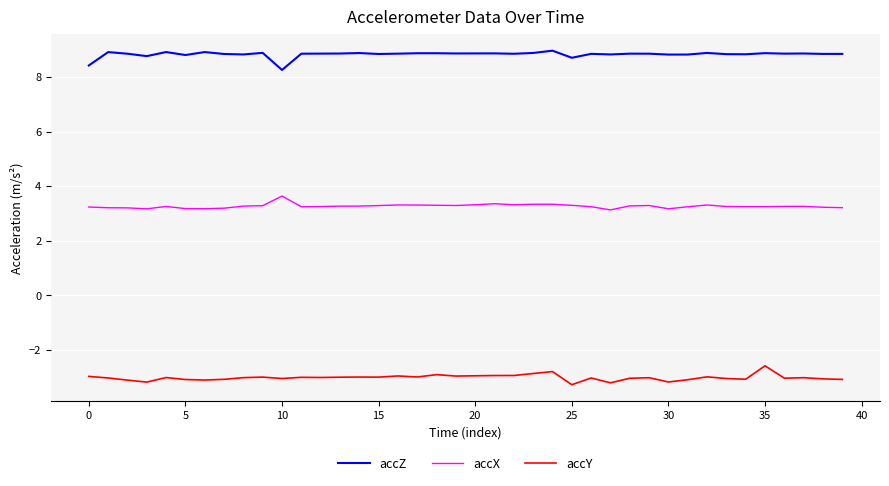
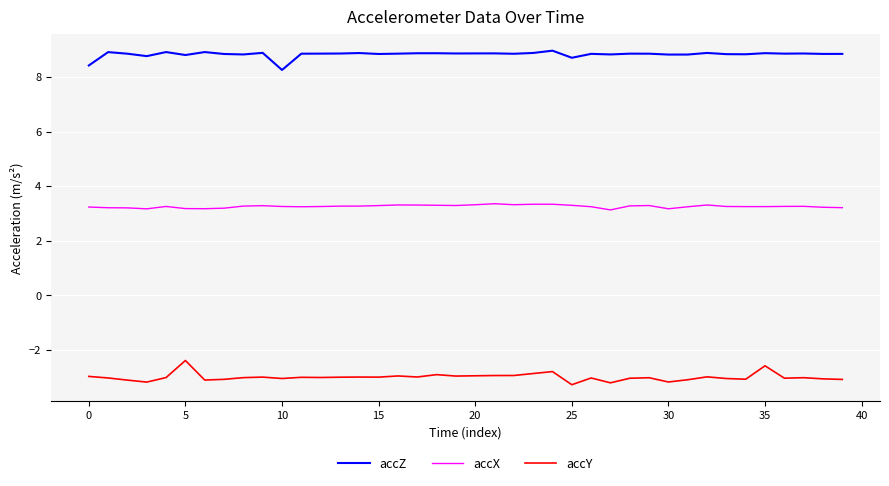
accY, 5: -3.1 -> -2.4
accX, 10: 3.6 -> 3.3
